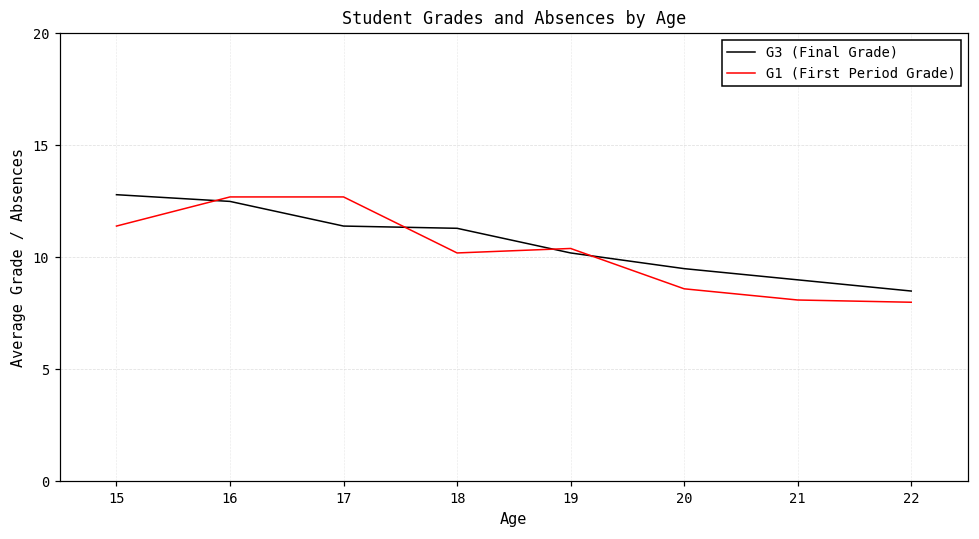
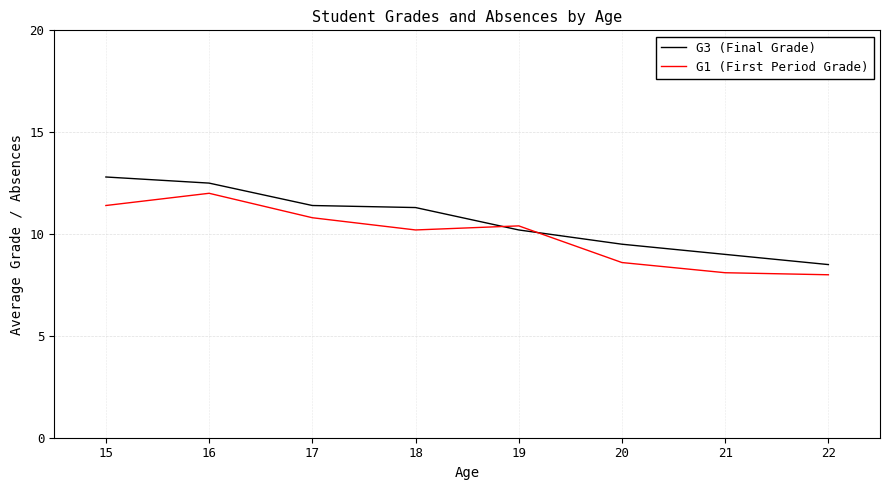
G1 (First Period Grade), 16: 12.7 -> 12.0
G1 (First Period Grade), 17: 12.7 -> 10.8
